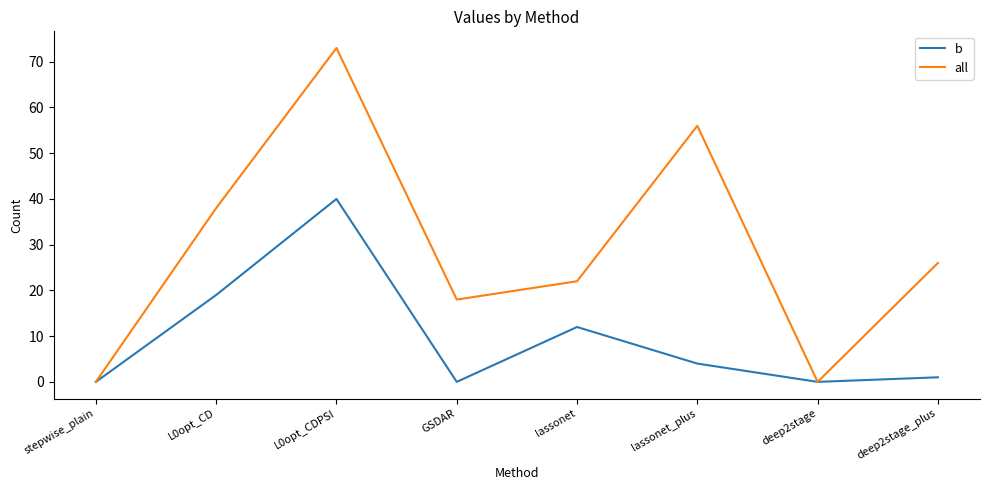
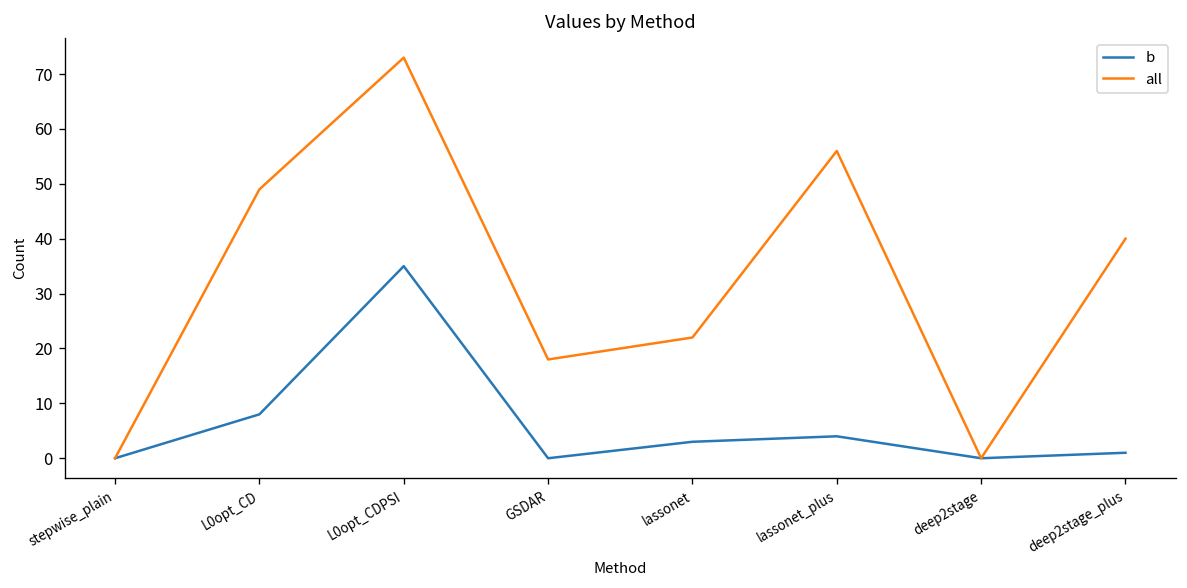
b, L0opt_CD: 19 -> 8
all, L0opt_CD: 38 -> 49
b, L0opt_CDPSI: 40 -> 35
b, lassonet: 12 -> 3
all, deep2stage_plus: 26 -> 40
